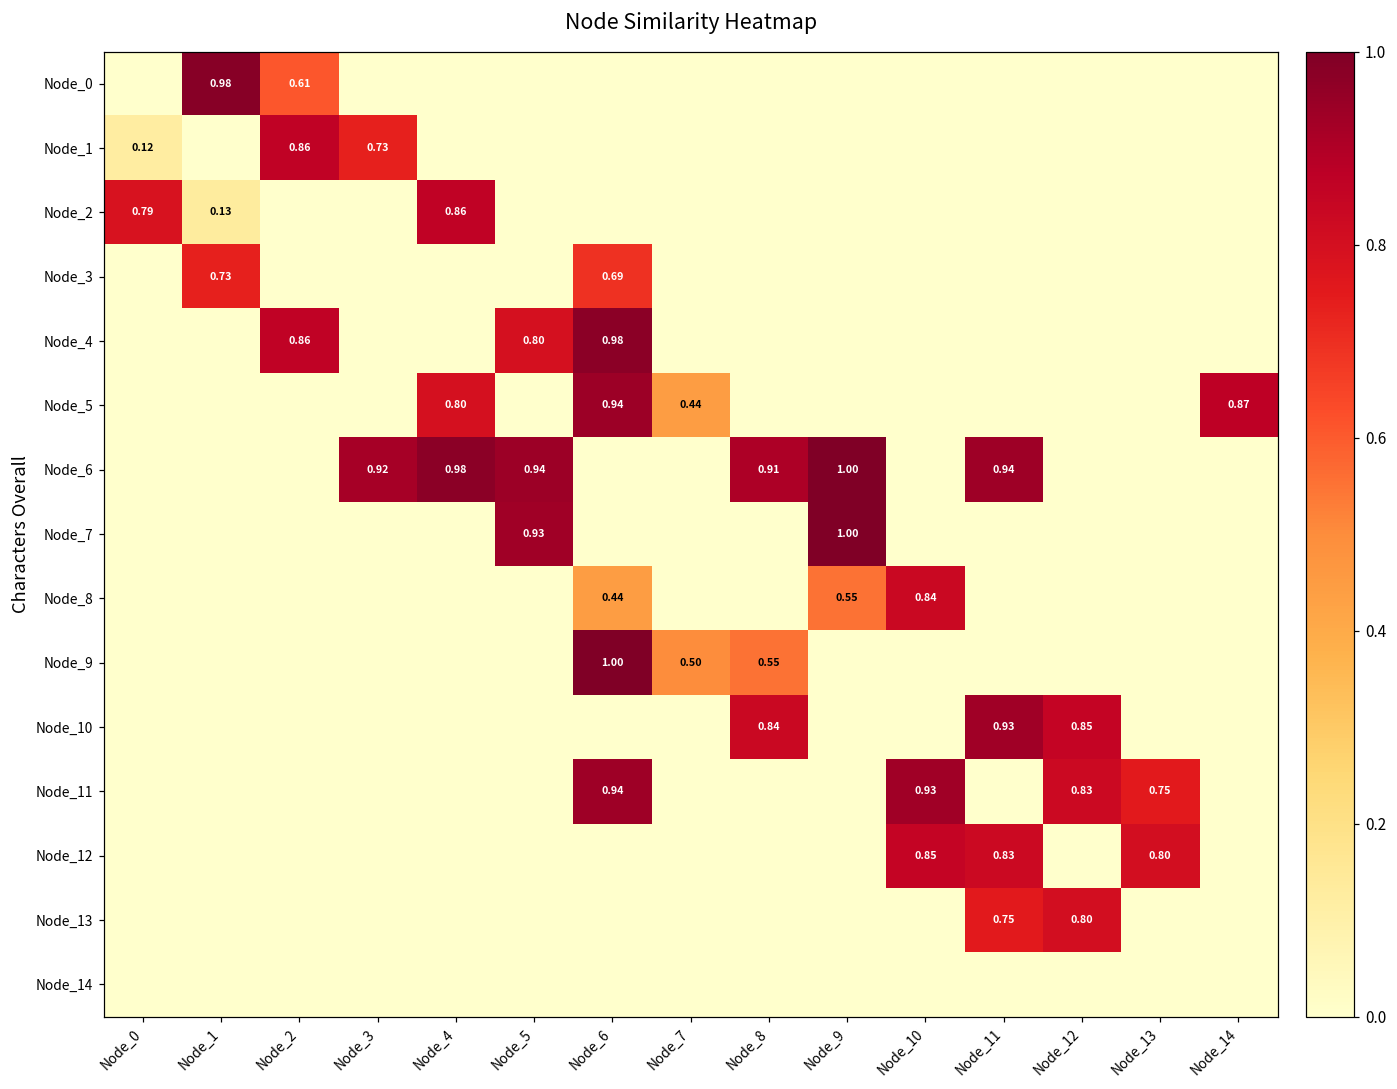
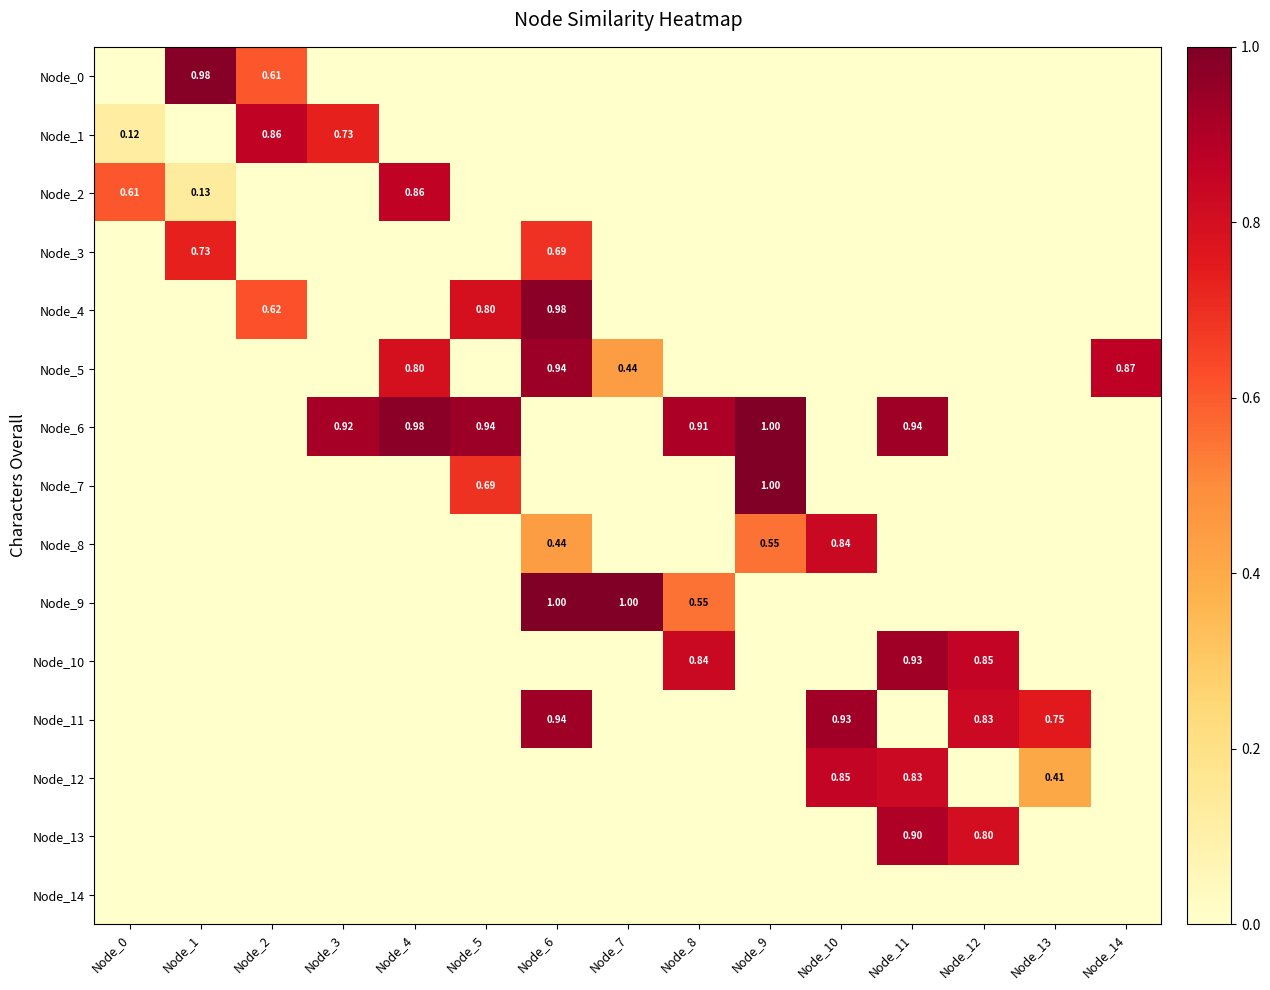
Node_2, Node_0: 0.79 -> 0.61
Node_4, Node_2: 0.86 -> 0.62
Node_7, Node_5: 0.93 -> 0.69
Node_9, Node_7: 0.50 -> 1.00
Node_12, Node_13: 0.80 -> 0.41
Node_13, Node_11: 0.75 -> 0.90
